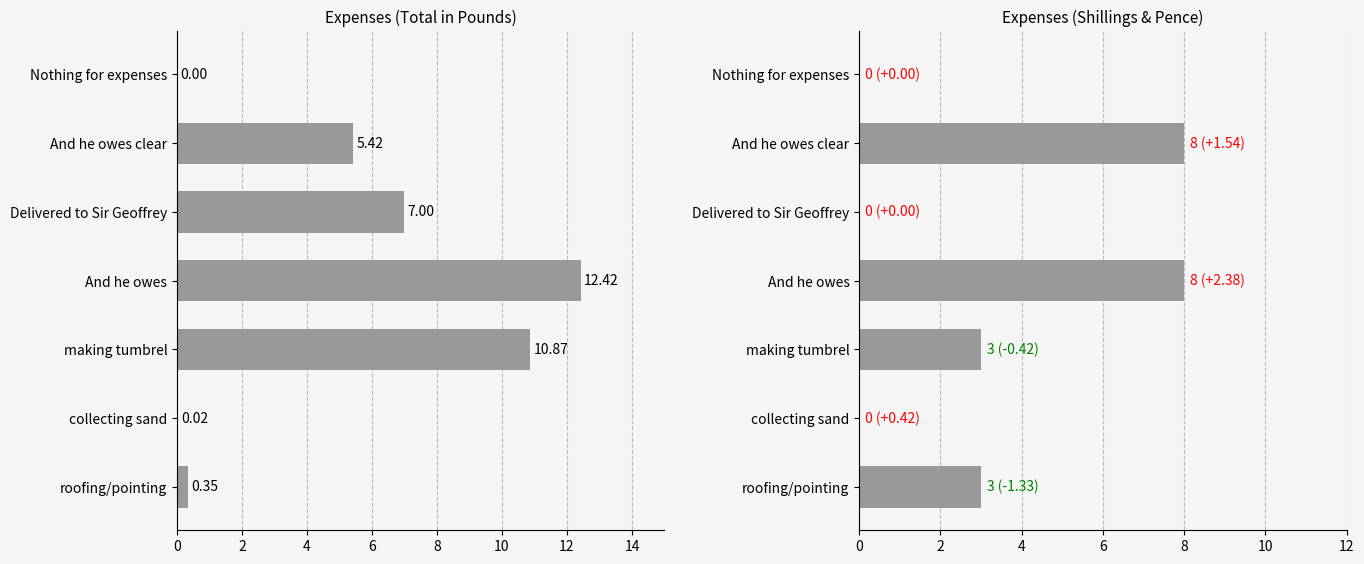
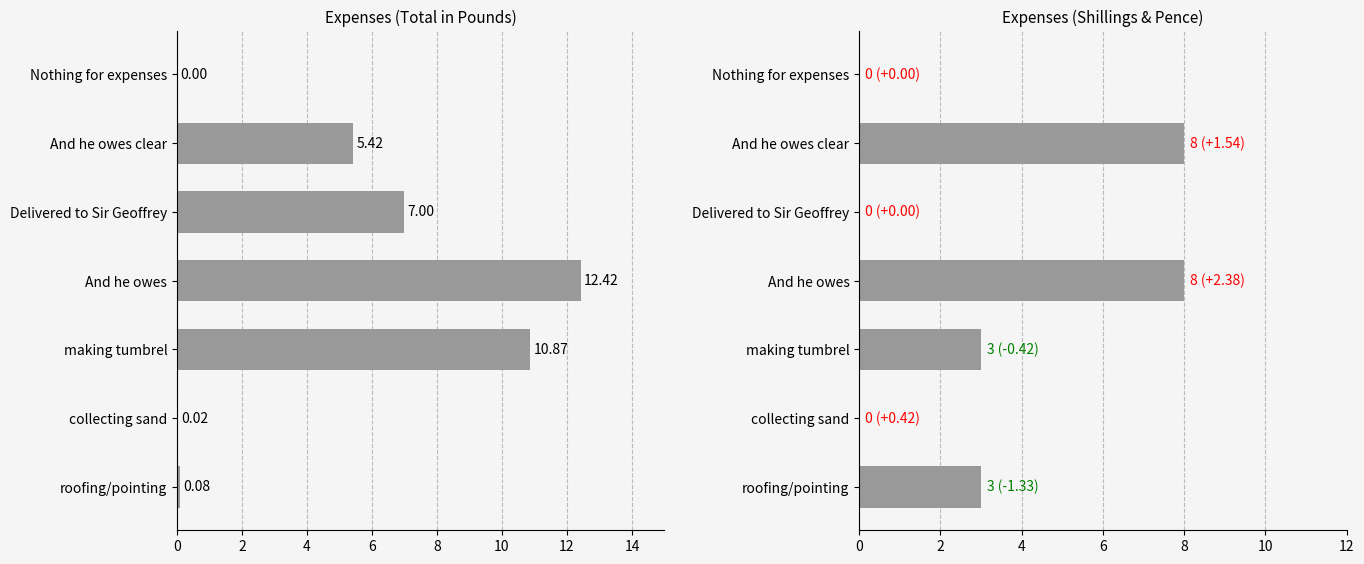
Expenses (Total in Pounds), roofing/pointing: 0.35 -> 0.08
